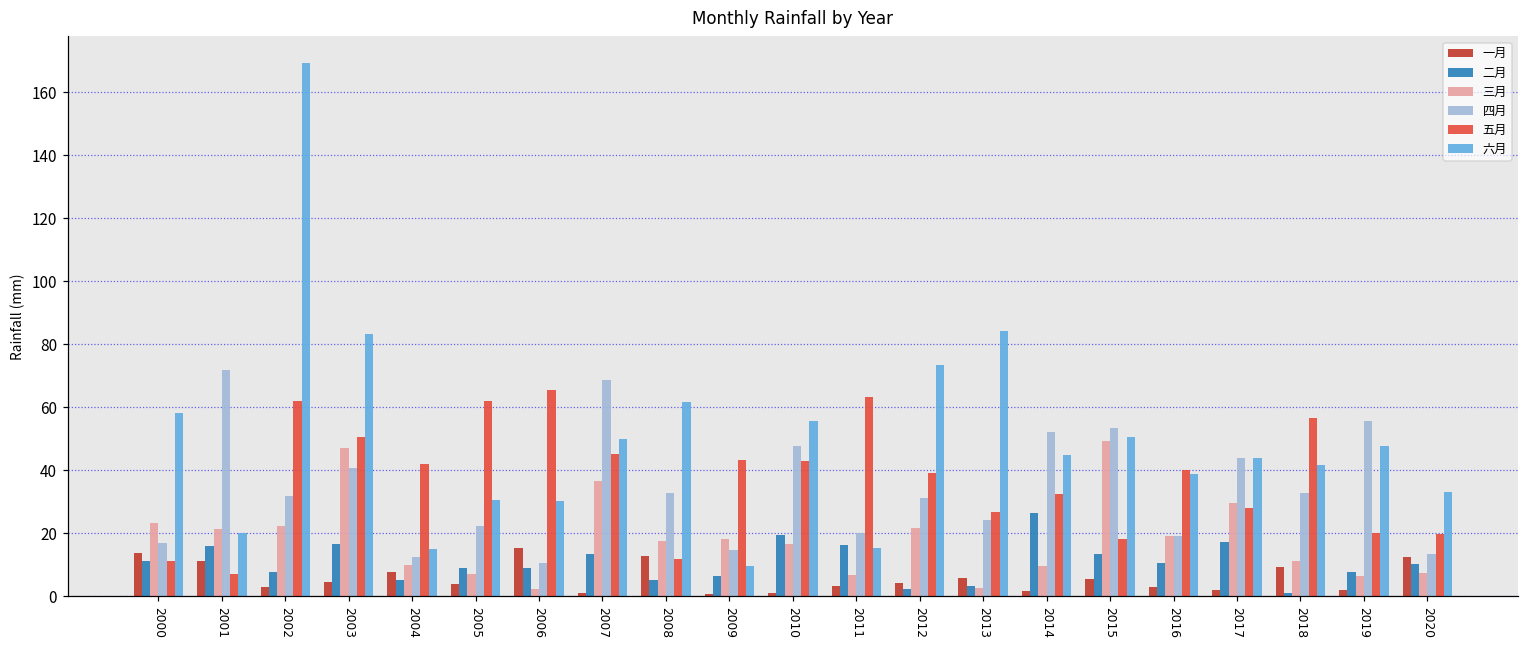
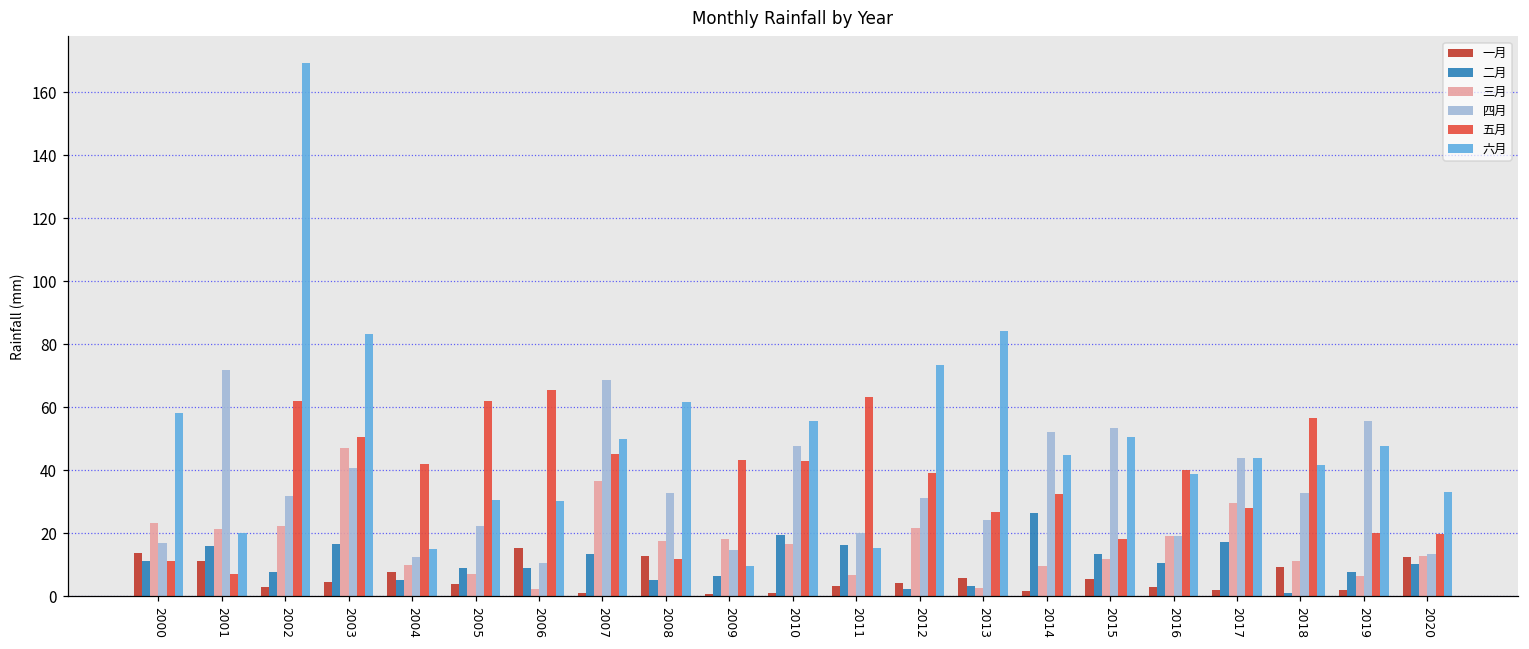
三月, 2015: 49 -> 12
三月, 2020: 7 -> 13
